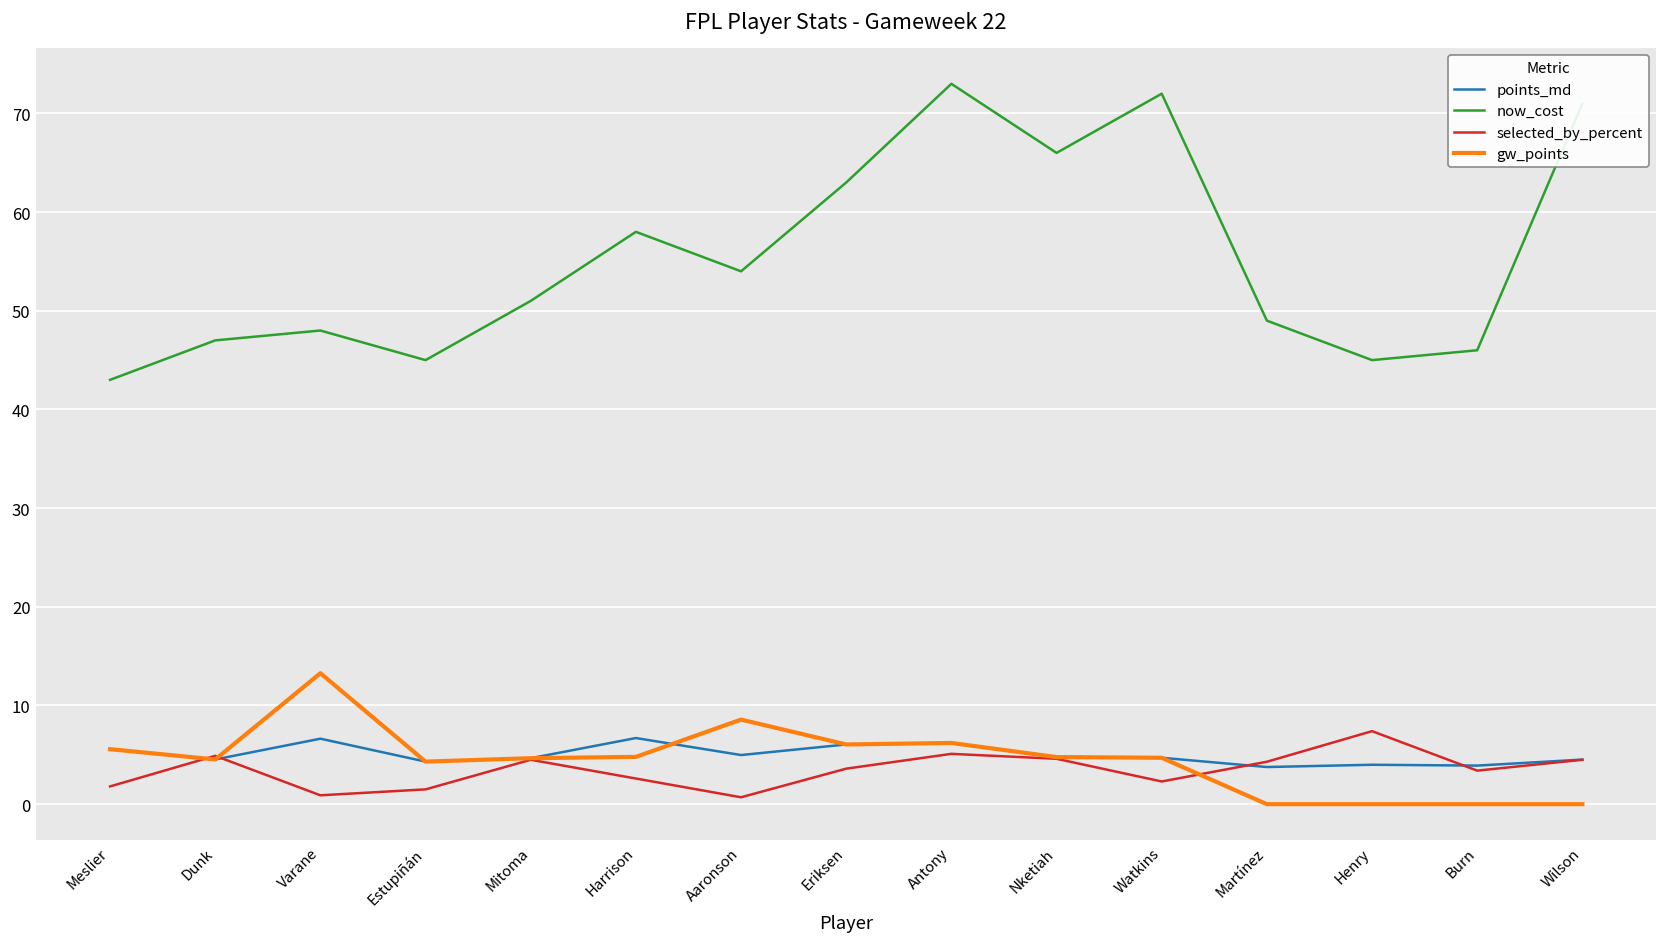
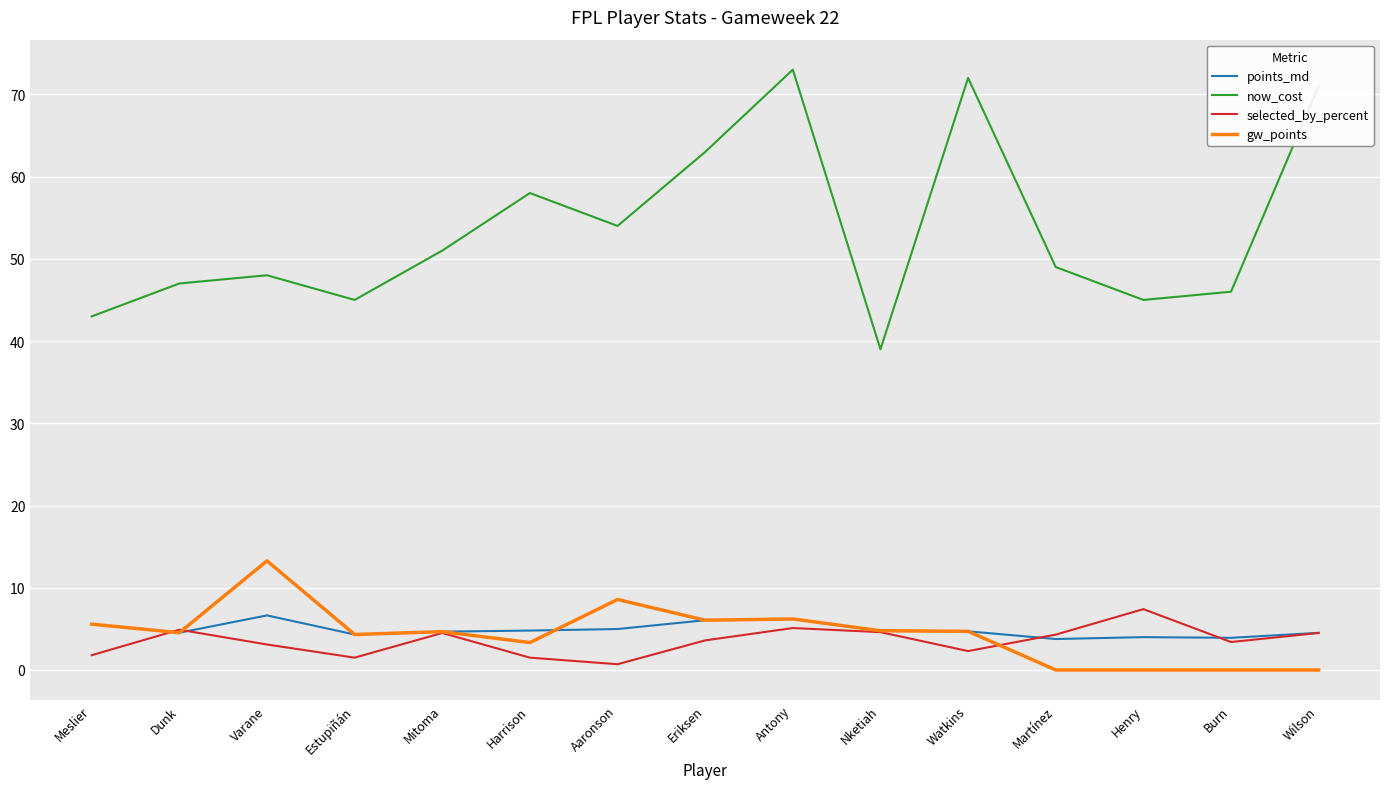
selected_by_percent, Varane: 1 -> 3
points_md, Harrison: 7 -> 5
selected_by_percent, Harrison: 3 -> 2
gw_points, Harrison: 5 -> 3
now_cost, Nketiah: 66 -> 39
